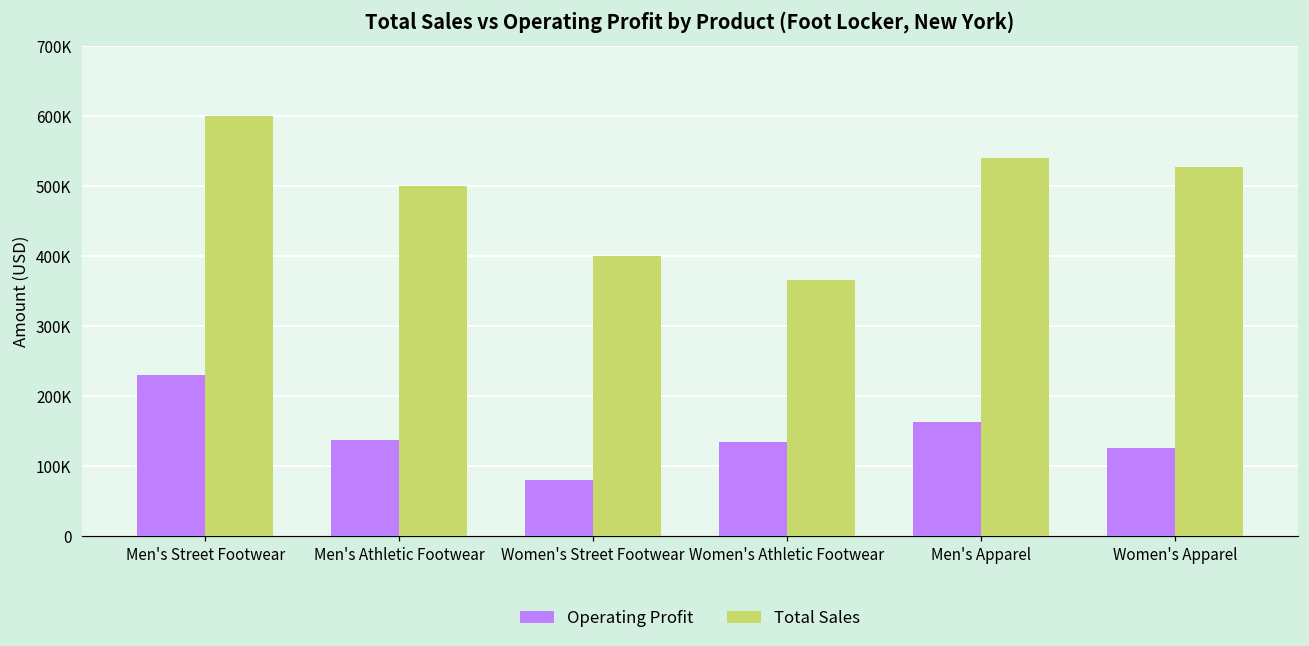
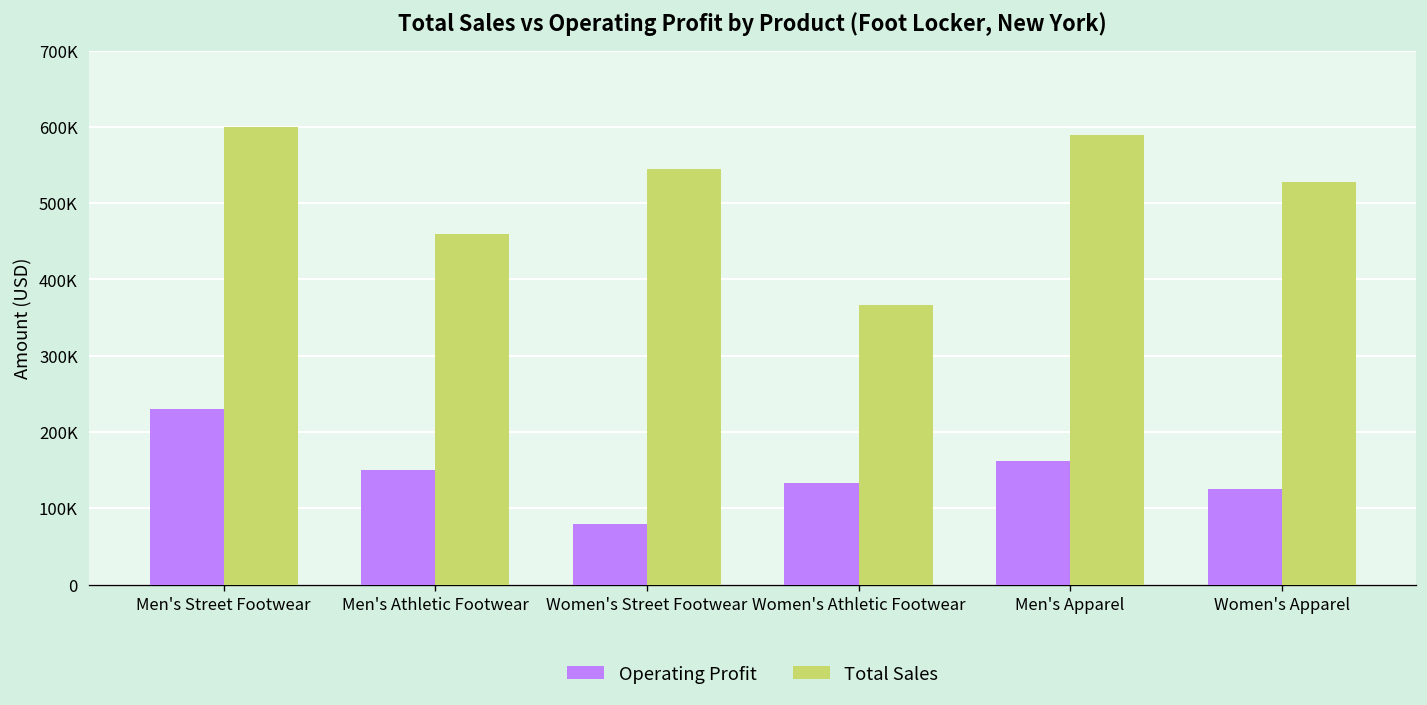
Operating Profit, Men's Athletic Footwear: 140000 -> 150000
Total Sales, Men's Athletic Footwear: 500000 -> 460000
Total Sales, Women's Street Footwear: 400000 -> 550000
Total Sales, Men's Apparel: 540000 -> 590000
